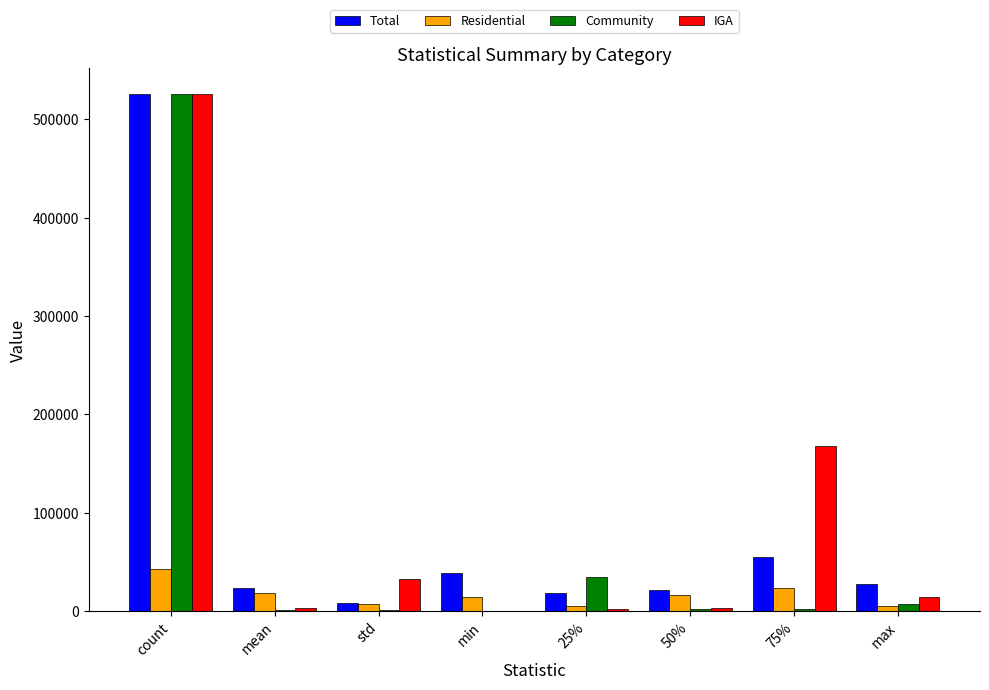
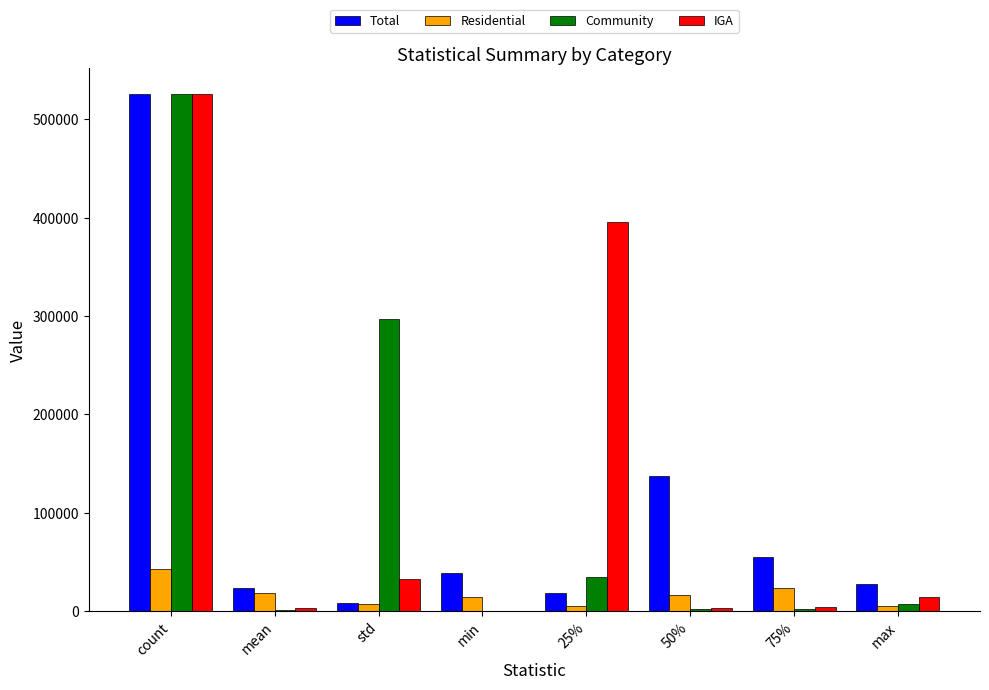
Community, std: 0 -> 300000
IGA, 25%: 0 -> 400000
Total, 50%: 20000 -> 140000
IGA, 75%: 170000 -> 0
